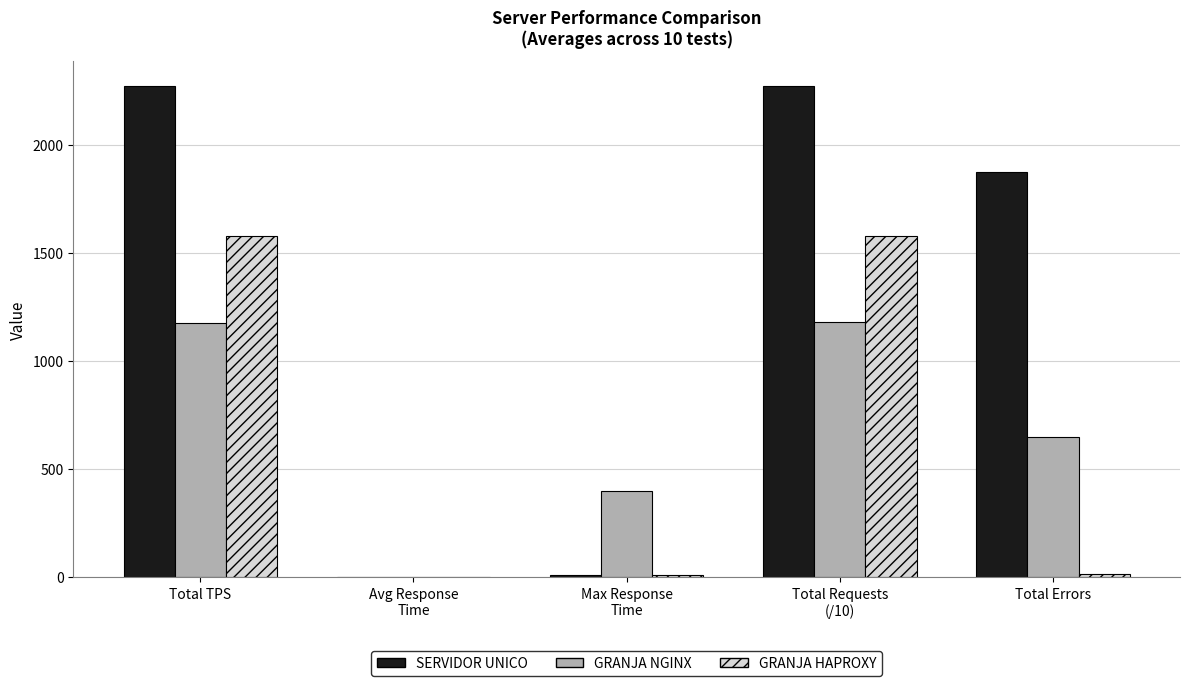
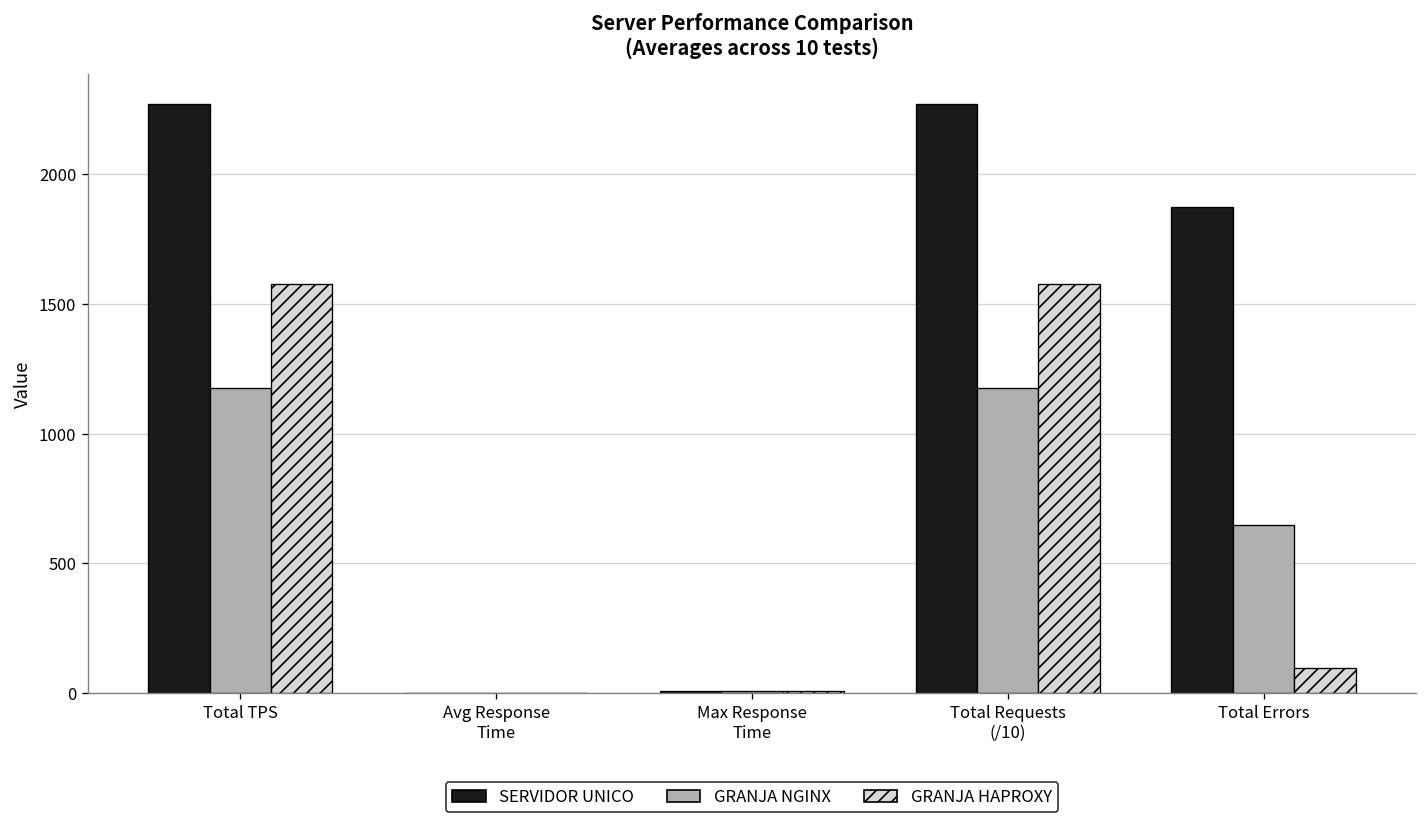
GRANJA NGINX, Max Response Time: 400 -> 10
GRANJA HAPROXY, Total Errors: 20 -> 100
